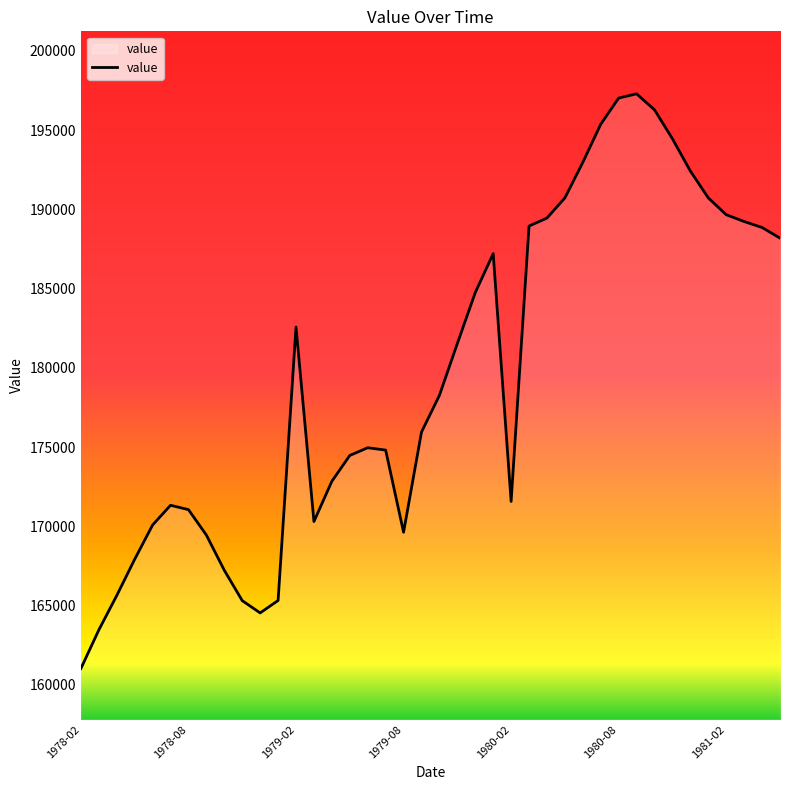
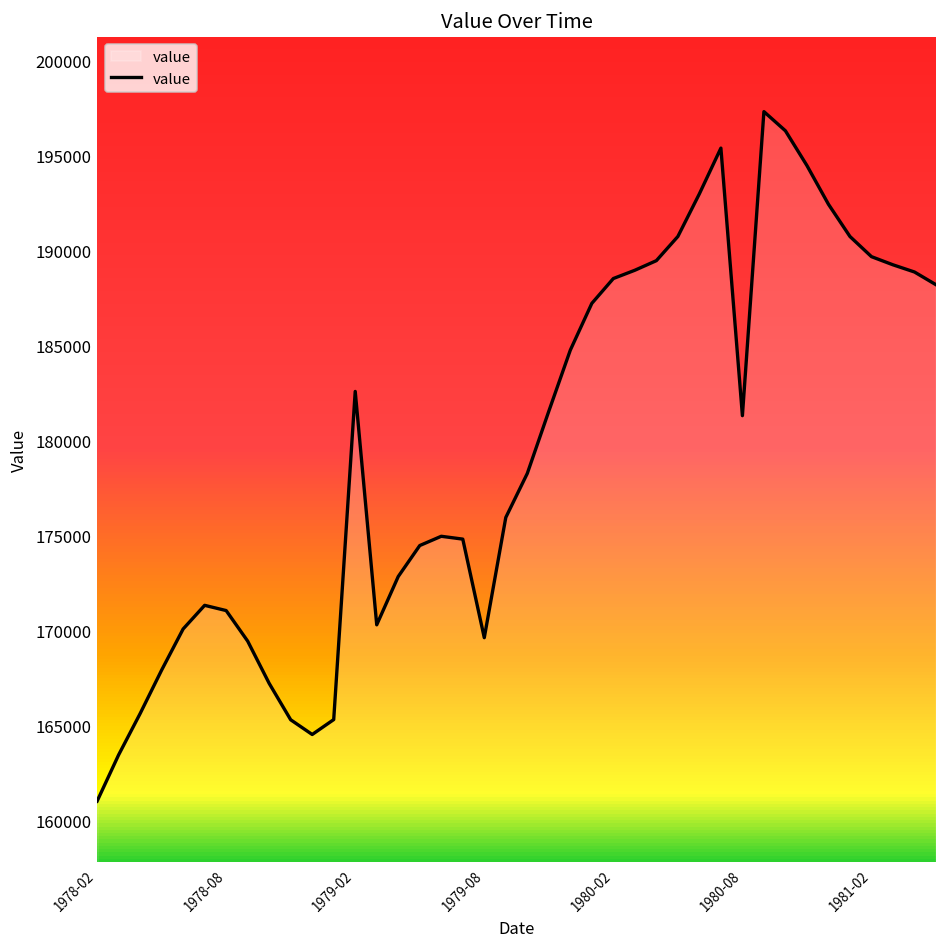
1980-02: 171600 -> 188500
1980-08: 197000 -> 181300
